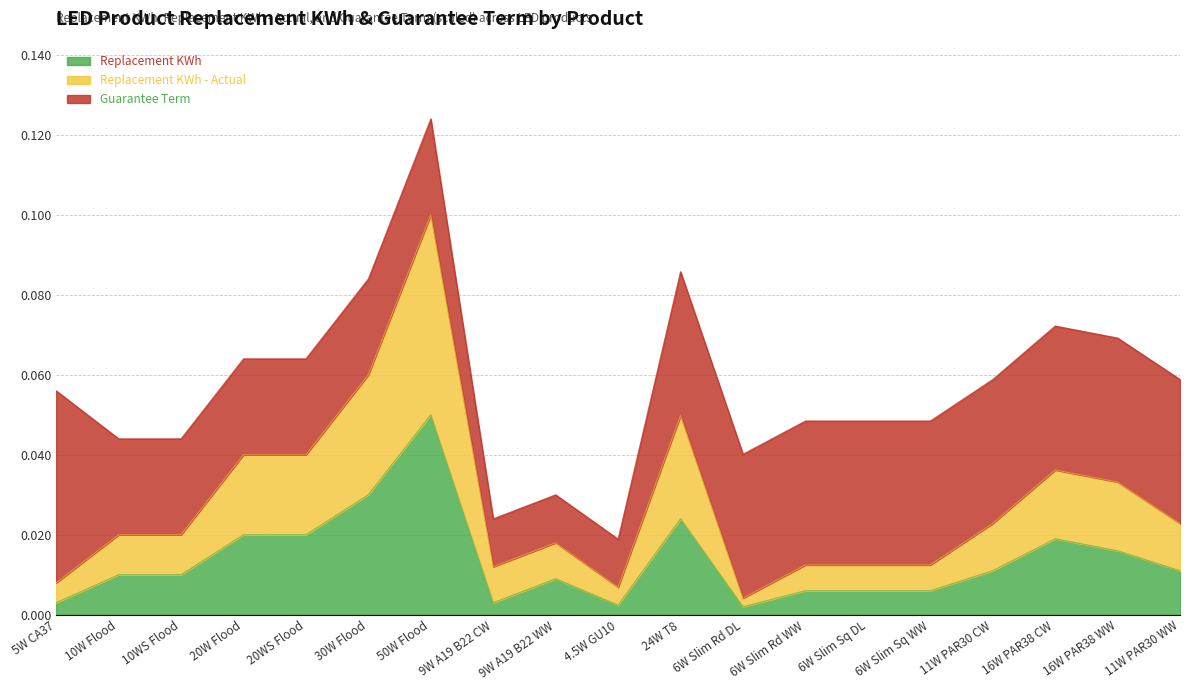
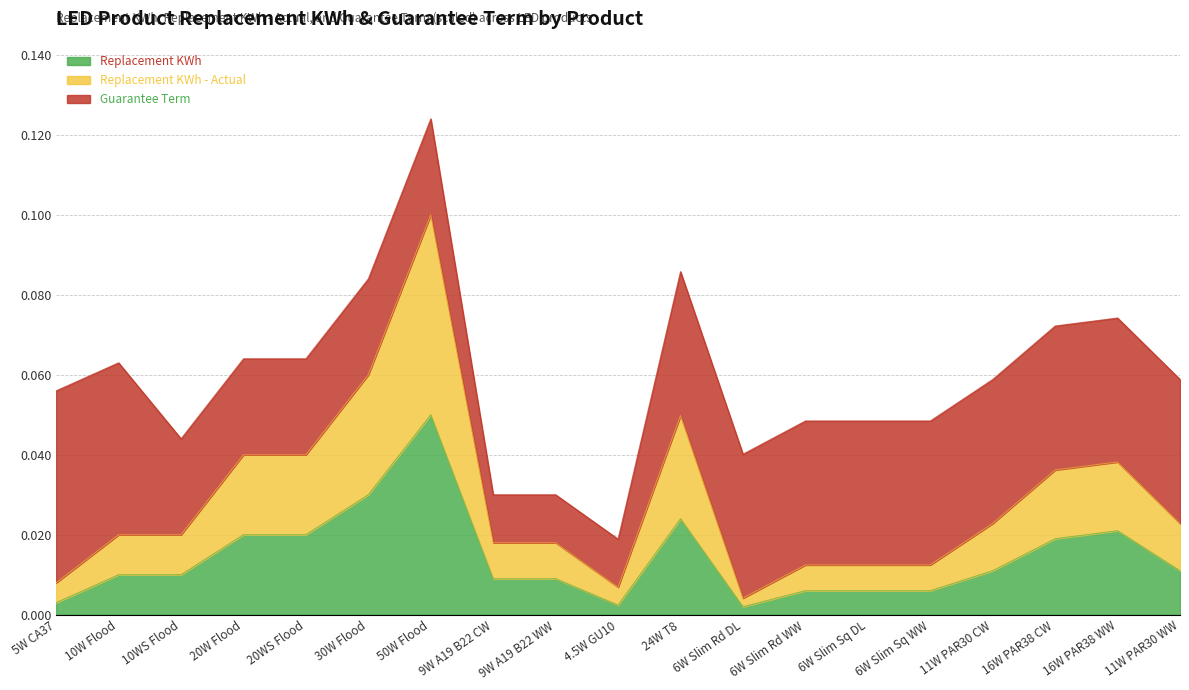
Guarantee Term, 10W Flood: 0.024 -> 0.043
Replacement KWh, 9W A19 B22 CW: 0.003 -> 0.009
Replacement KWh, 16W PAR38 WW: 0.016 -> 0.021
